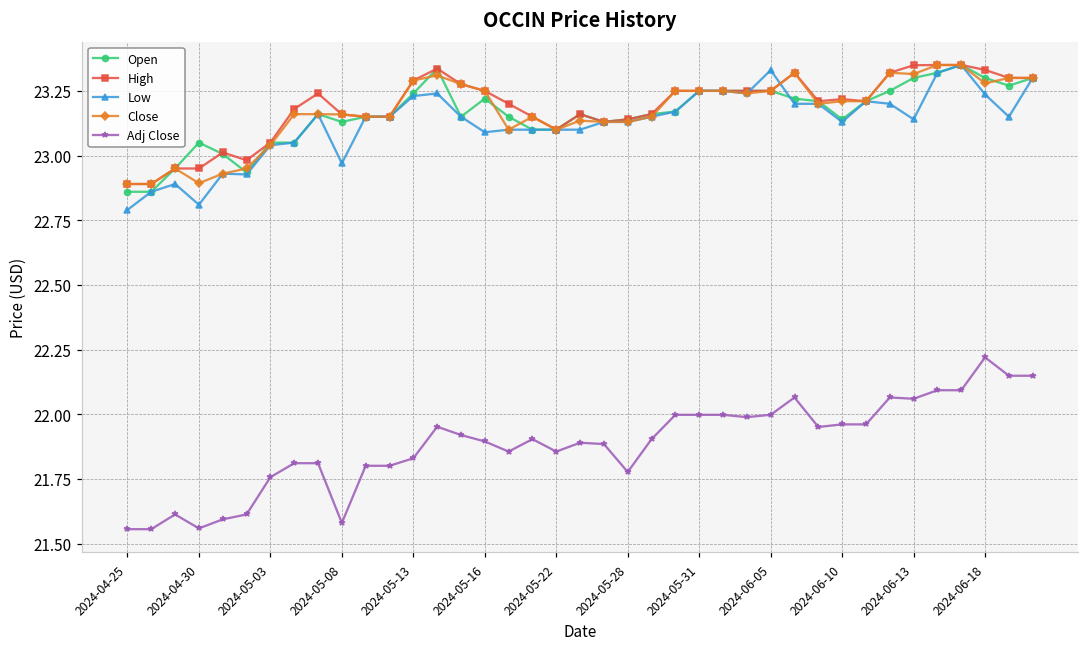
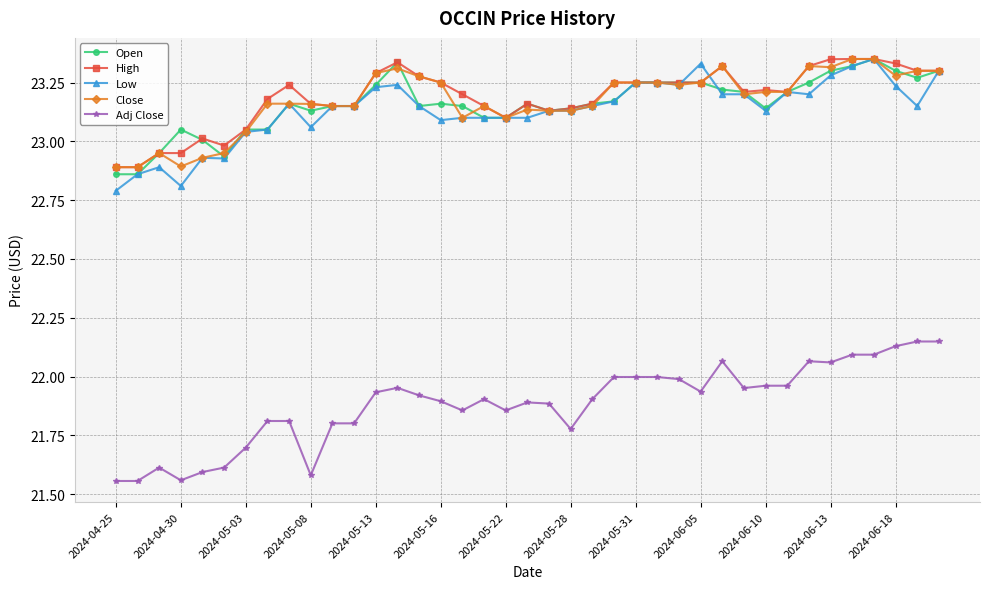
Adj Close, 2024-05-03: 21.76 -> 21.70
Low, 2024-05-08: 22.97 -> 23.06
Adj Close, 2024-05-13: 21.83 -> 21.93
Open, 2024-05-16: 23.22 -> 23.16
Adj Close, 2024-06-05: 22.00 -> 21.94
Low, 2024-06-13: 23.14 -> 23.28
Adj Close, 2024-06-18: 22.22 -> 22.13
